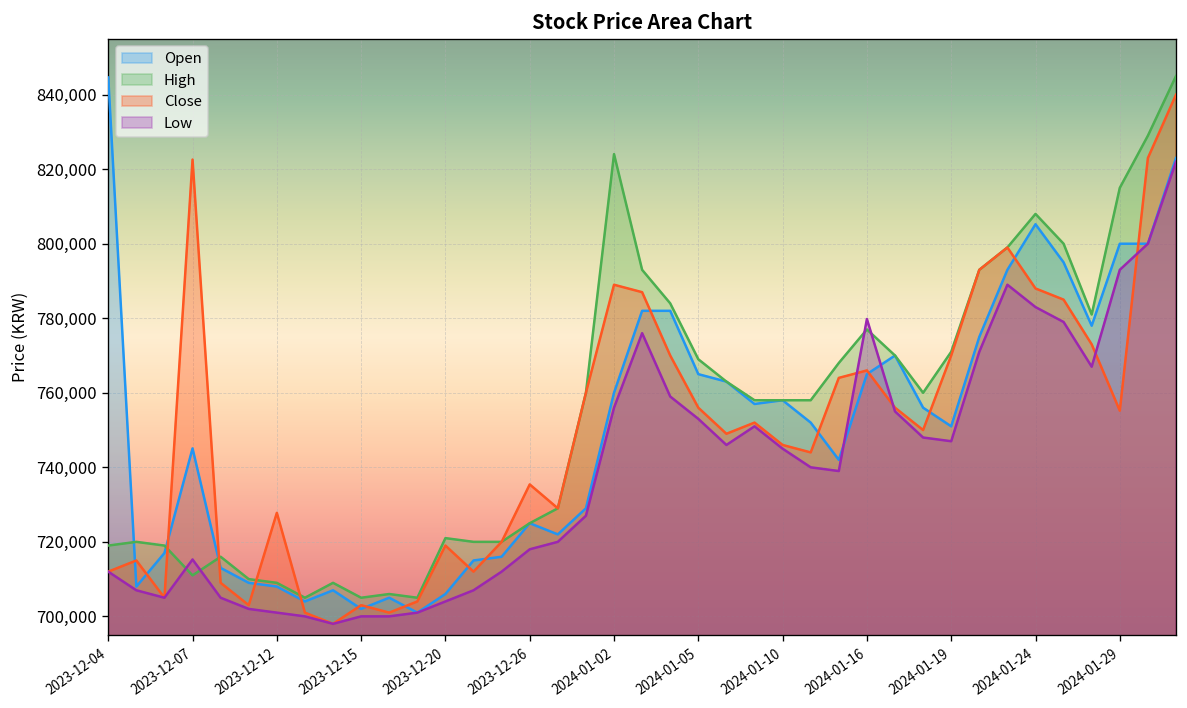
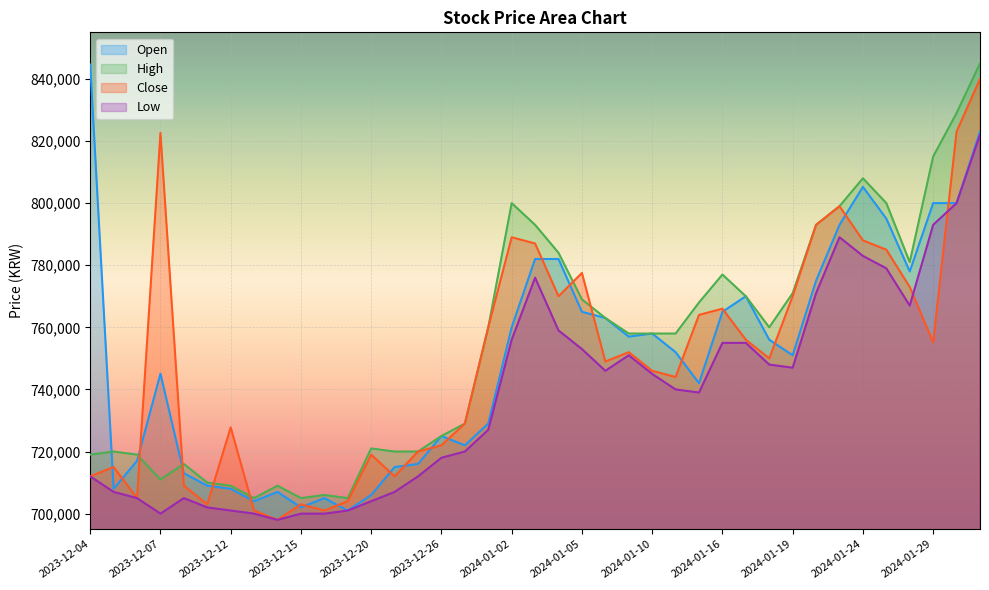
Low, 2023-12-07: 715,000 -> 700,000
Close, 2023-12-26: 735,000 -> 722,000
High, 2024-01-02: 824,000 -> 800,000
Close, 2024-01-05: 756,000 -> 778,000
Low, 2024-01-16: 780,000 -> 755,000
